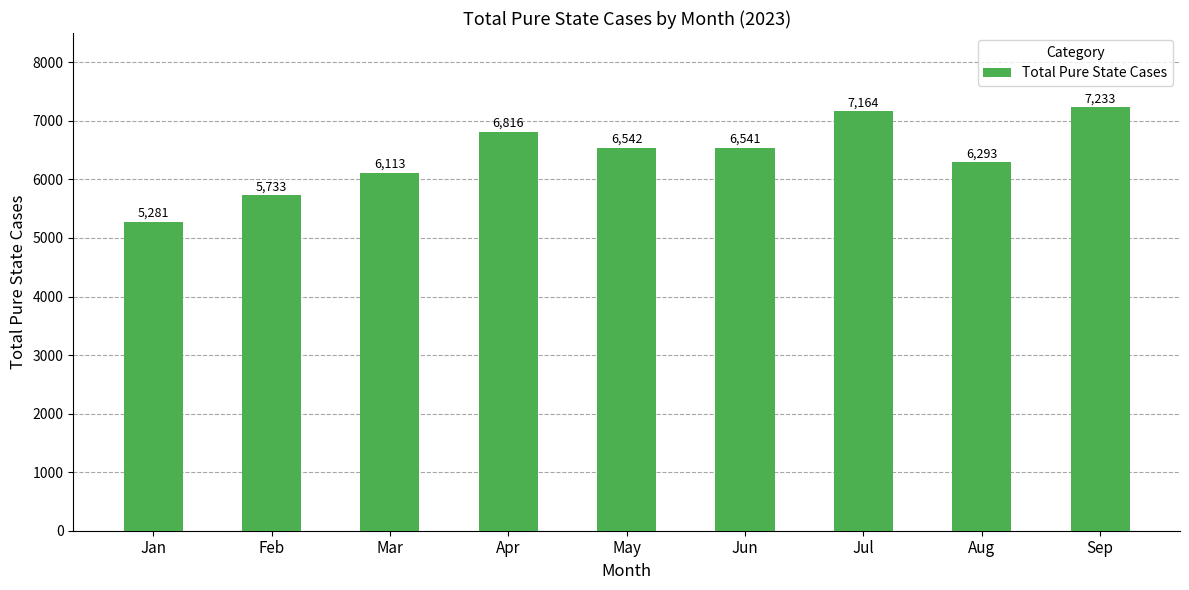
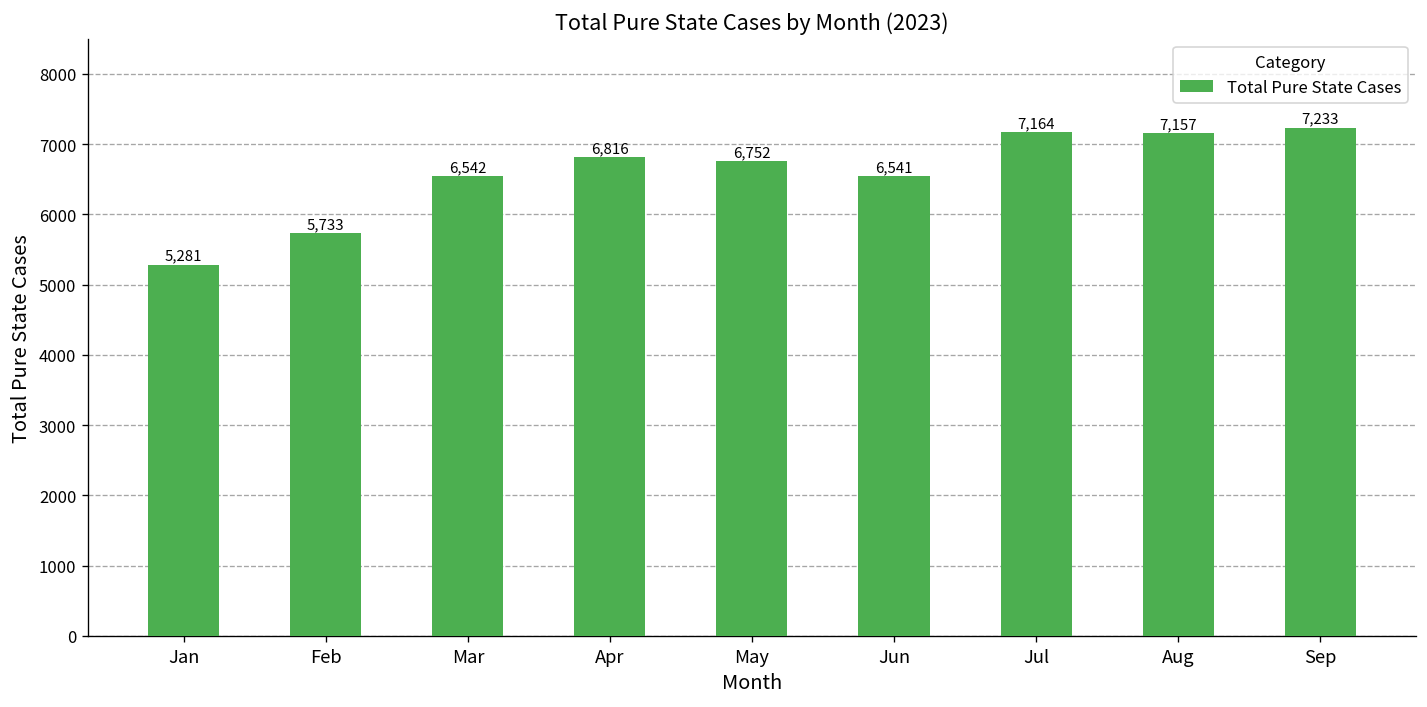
Mar: 6,113 -> 6,542
May: 6,542 -> 6,752
Aug: 6,293 -> 7,157
